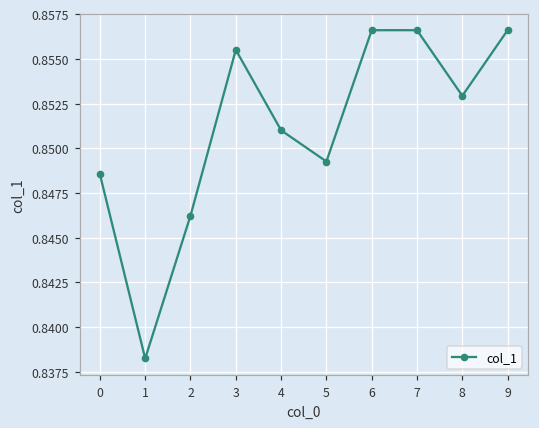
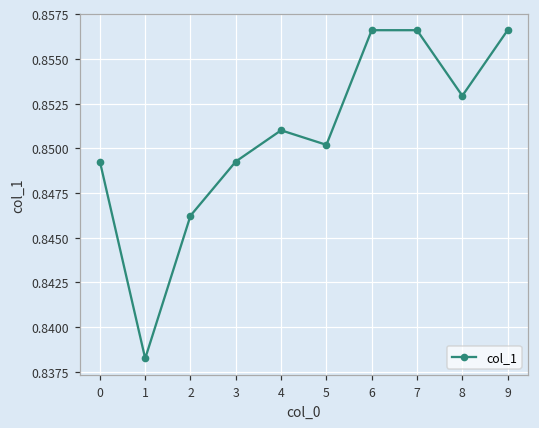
0: 0.8486 -> 0.8493
3: 0.8555 -> 0.8493
5: 0.8493 -> 0.8502
